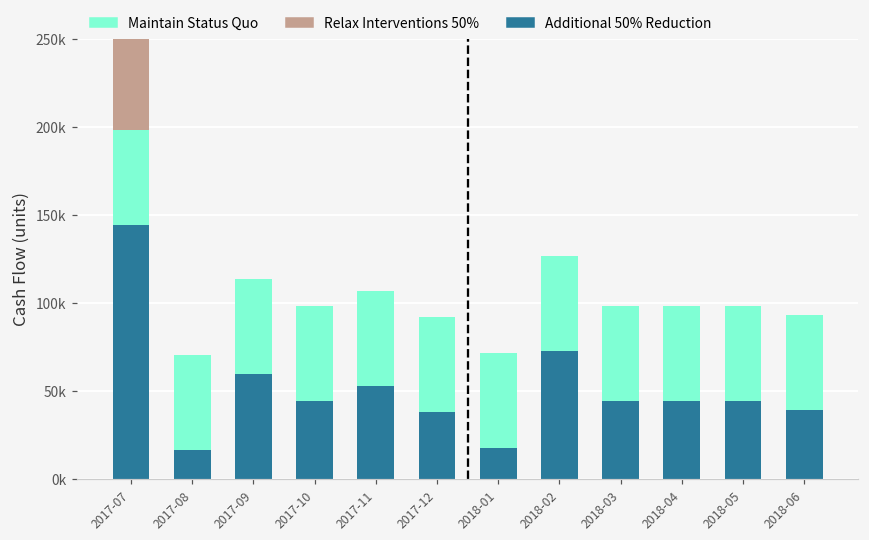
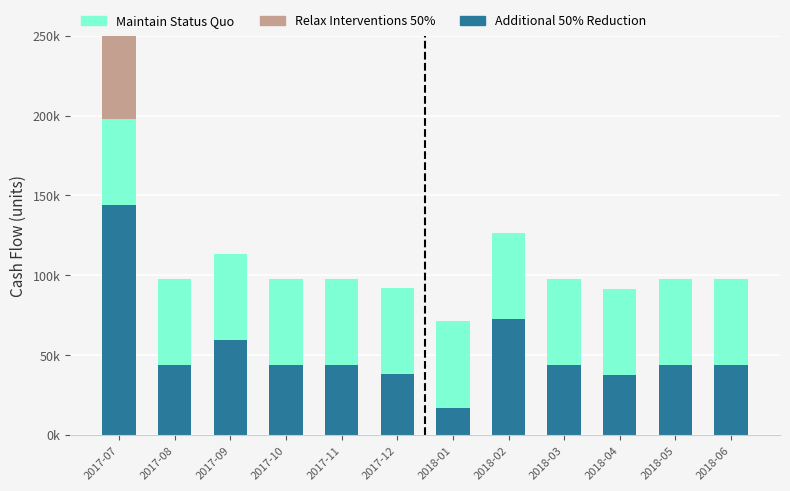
Additional 50% Reduction, 2017-08: 16000 -> 44000
Additional 50% Reduction, 2017-11: 53000 -> 44000
Additional 50% Reduction, 2018-04: 44000 -> 38000
Additional 50% Reduction, 2018-06: 39000 -> 44000
